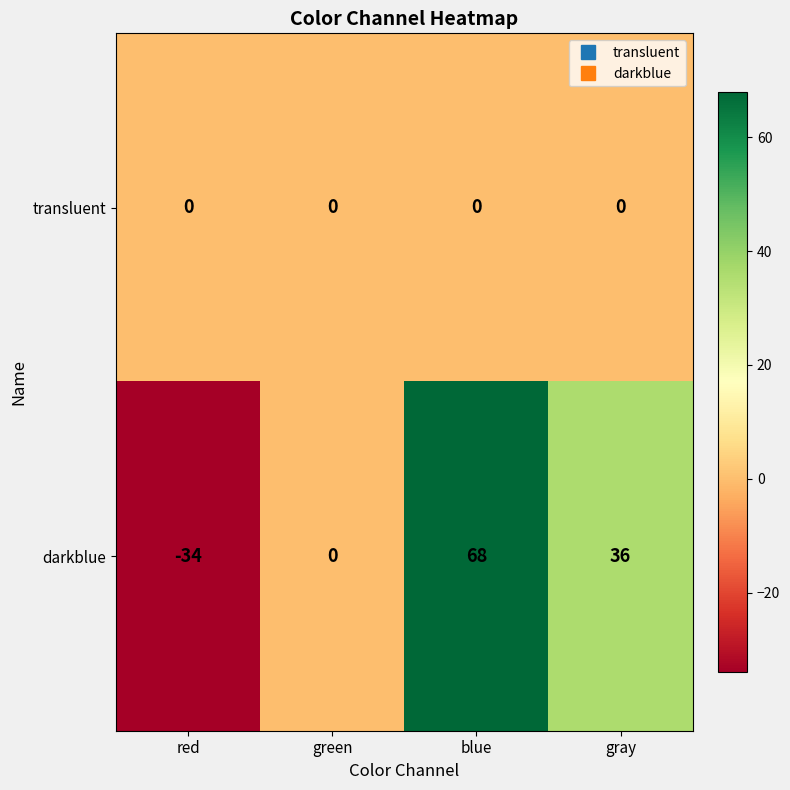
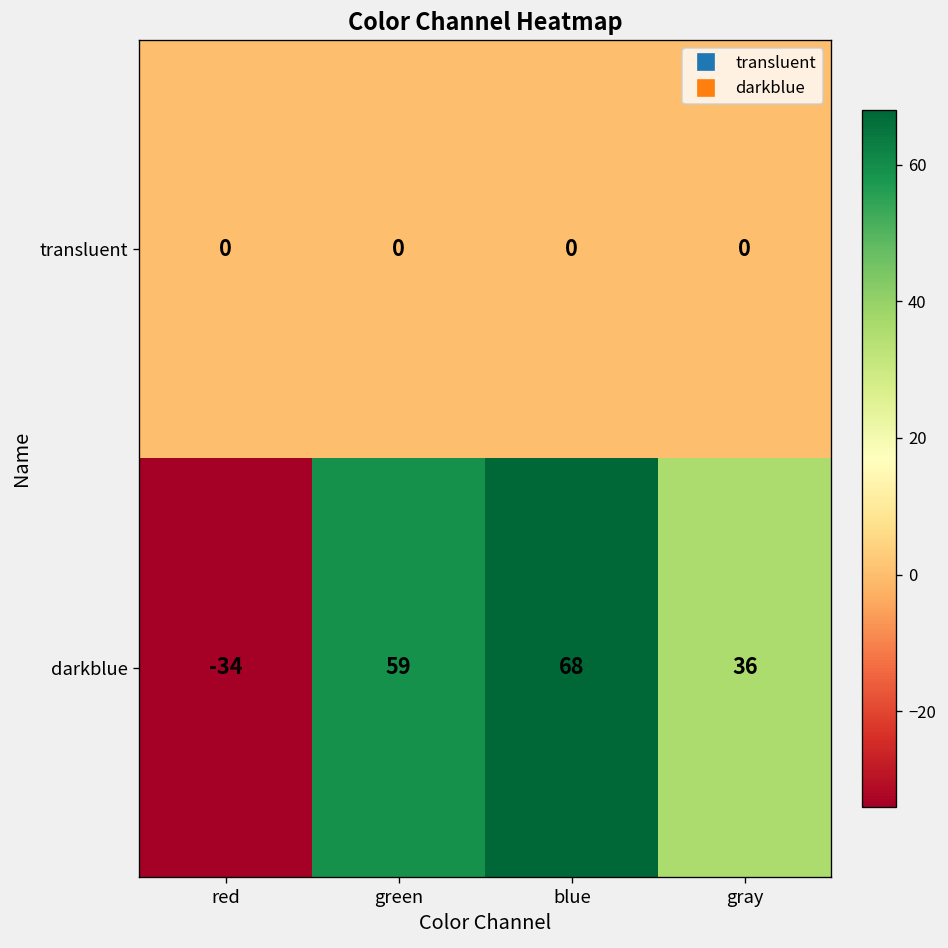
darkblue, green: 0 -> 59
